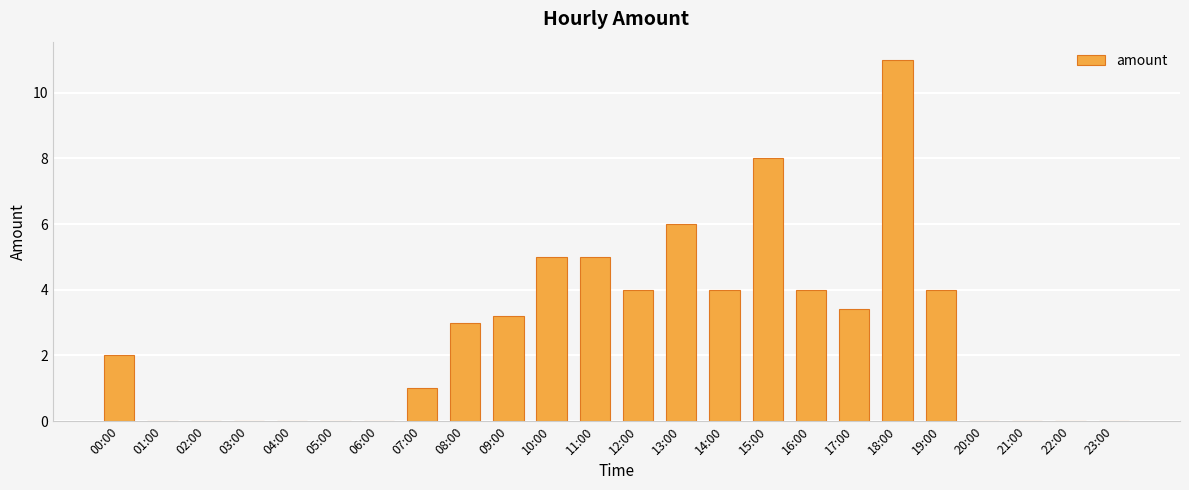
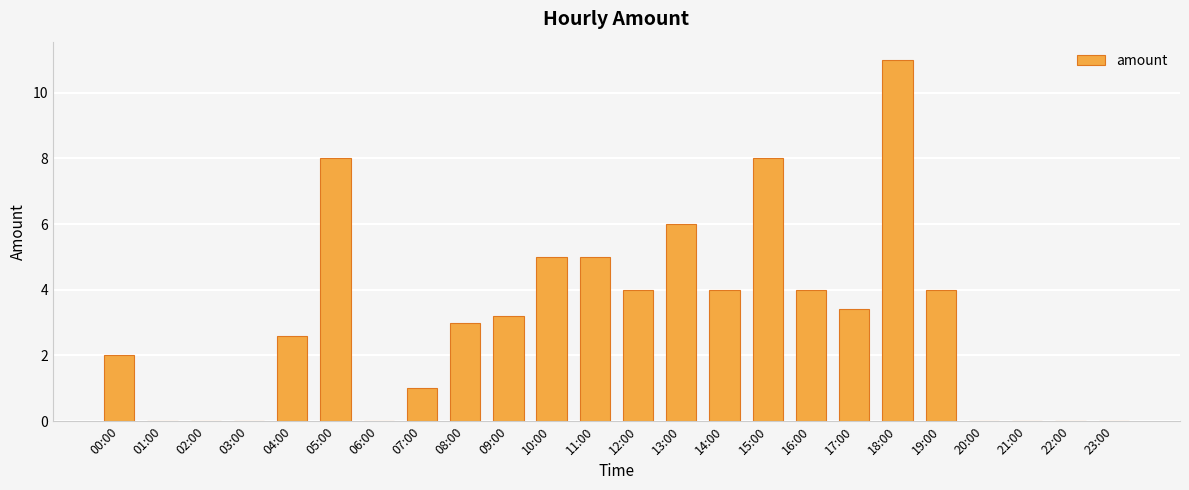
04:00: 0.0 -> 2.6
05:00: 0 -> 8
